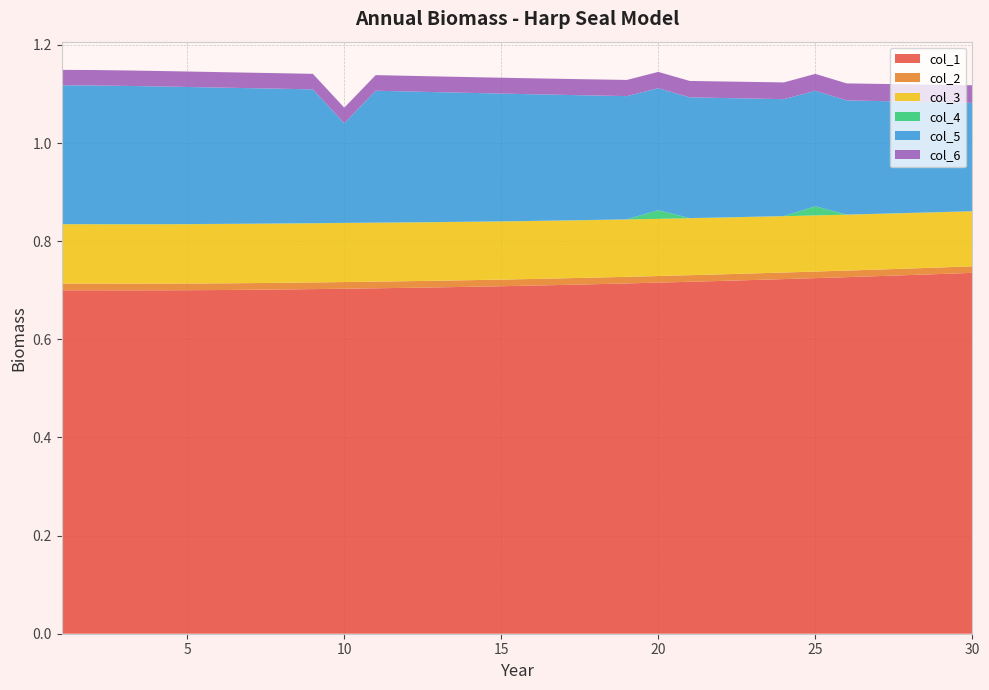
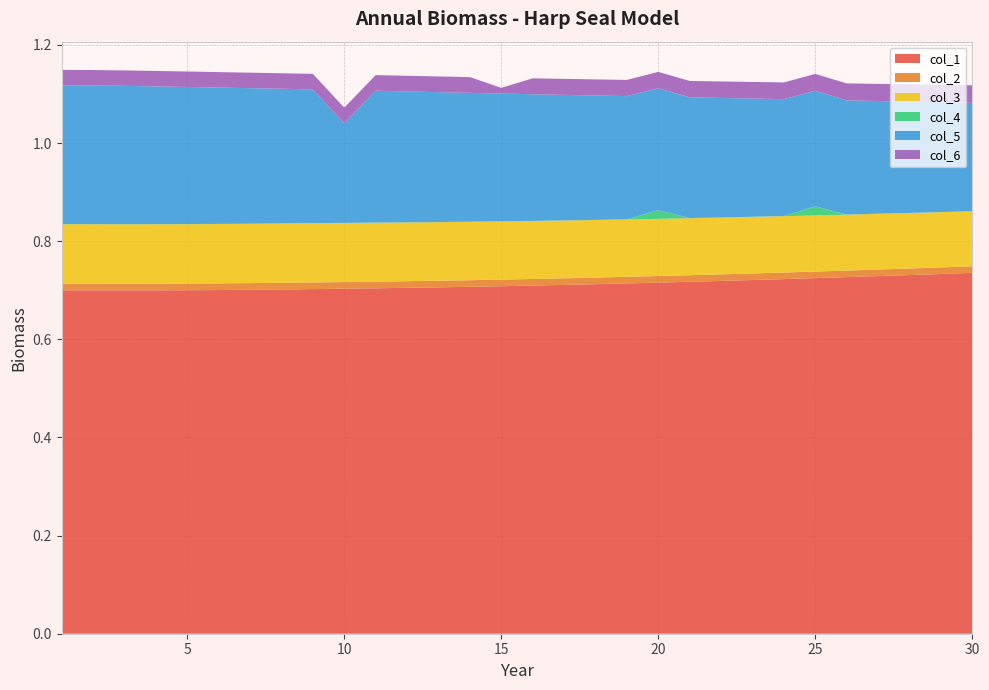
col_6, 15: 0.03 -> 0.01
